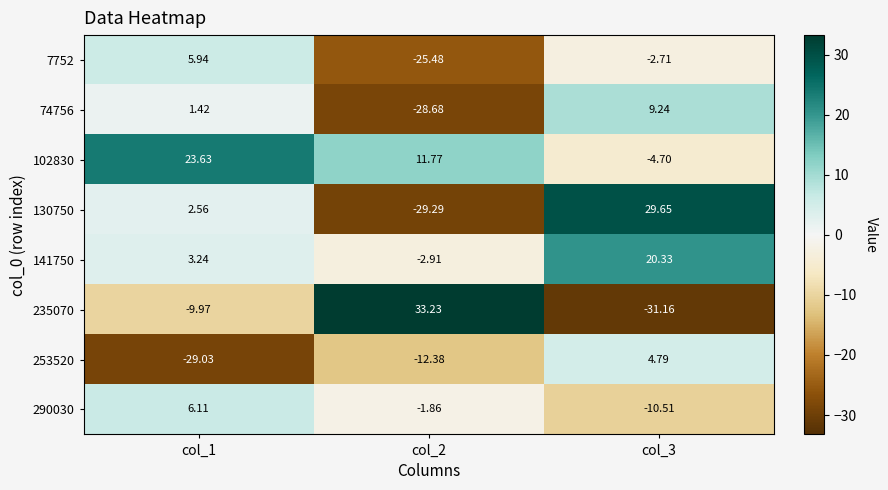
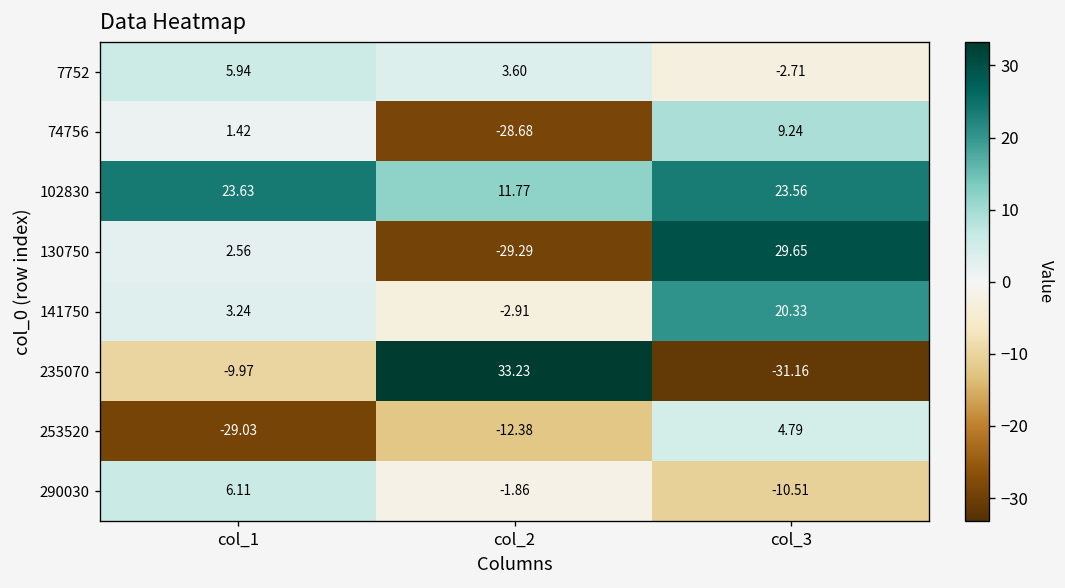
7752, col_2: -25.48 -> 3.60
102830, col_3: -4.70 -> 23.56
